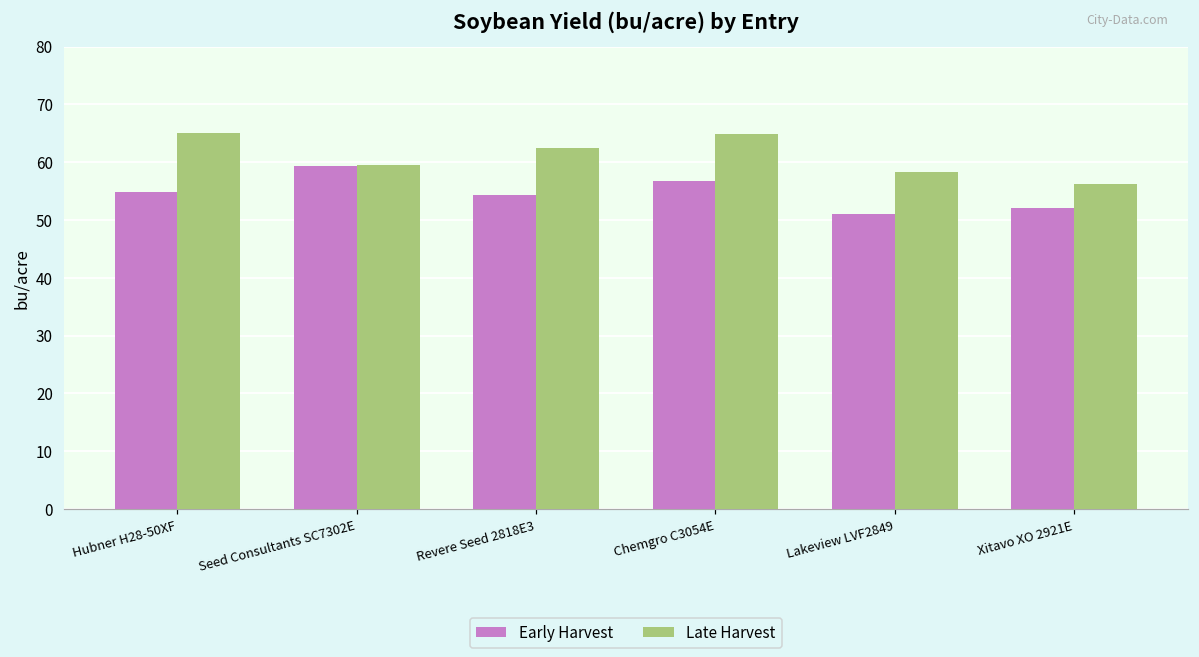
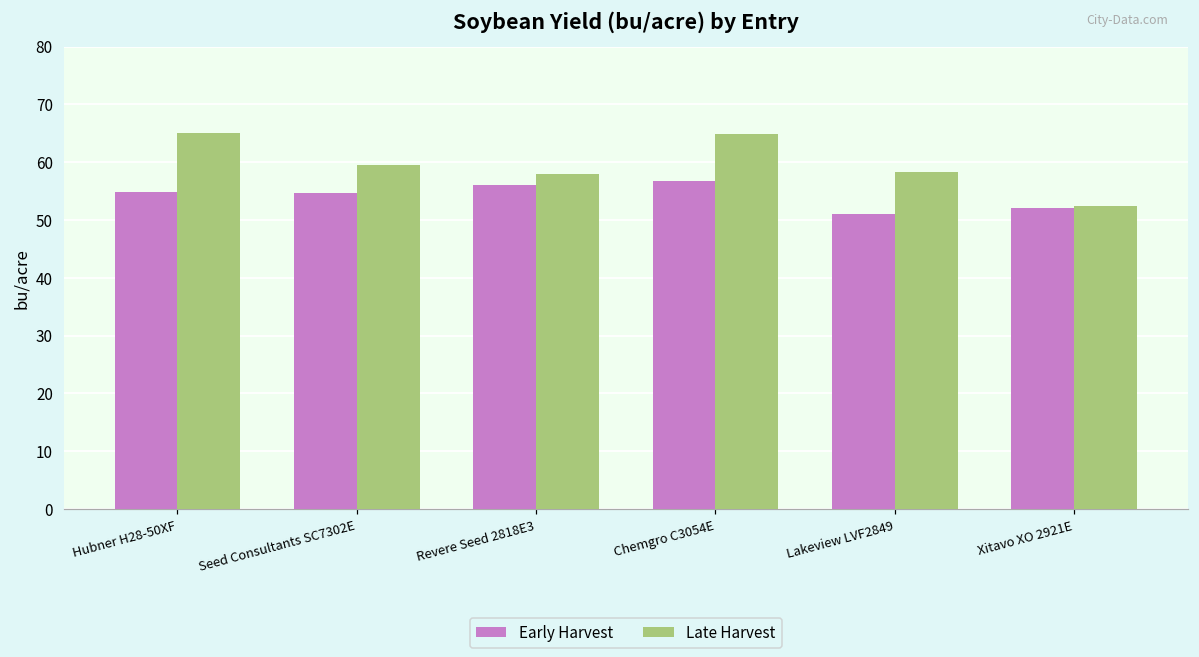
Early Harvest, Seed Consultants SC7302E: 59 -> 55
Early Harvest, Revere Seed 2818E3: 54 -> 56
Late Harvest, Revere Seed 2818E3: 63 -> 58
Late Harvest, Xitavo XO 2921E: 56 -> 52
